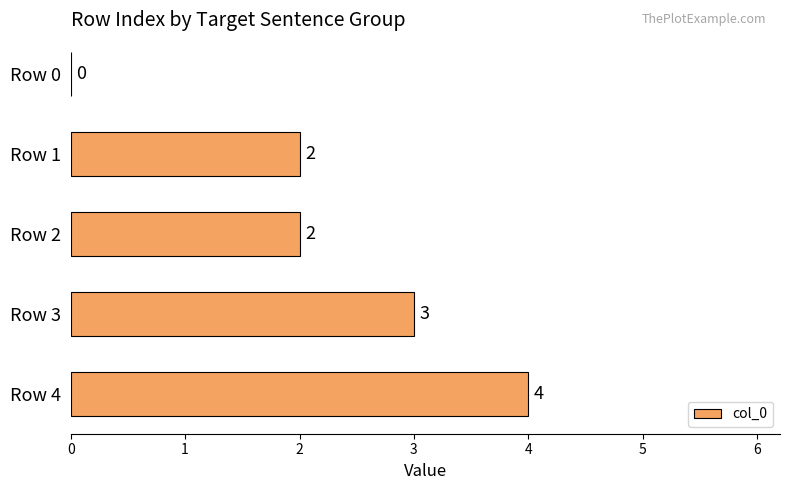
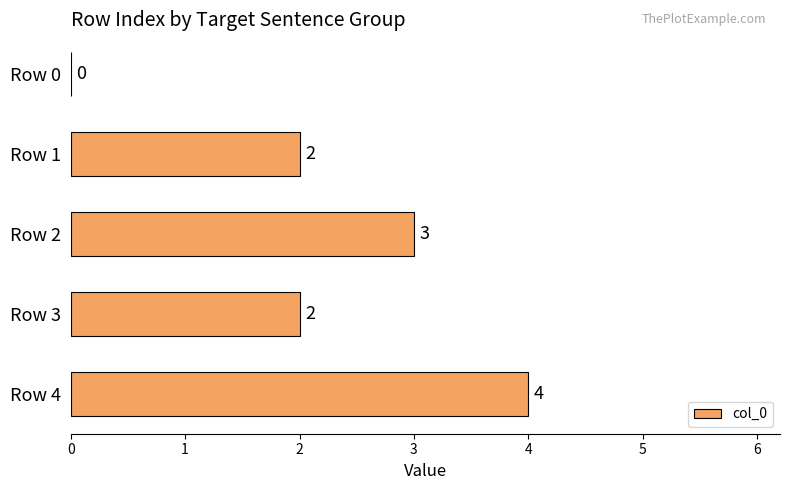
Row 2: 2 -> 3
Row 3: 3 -> 2
